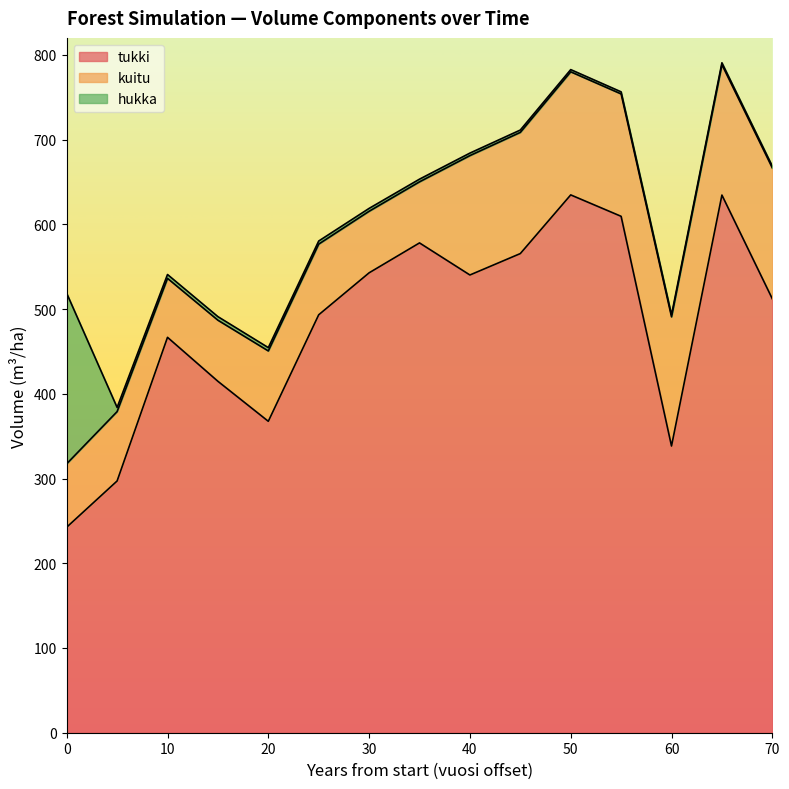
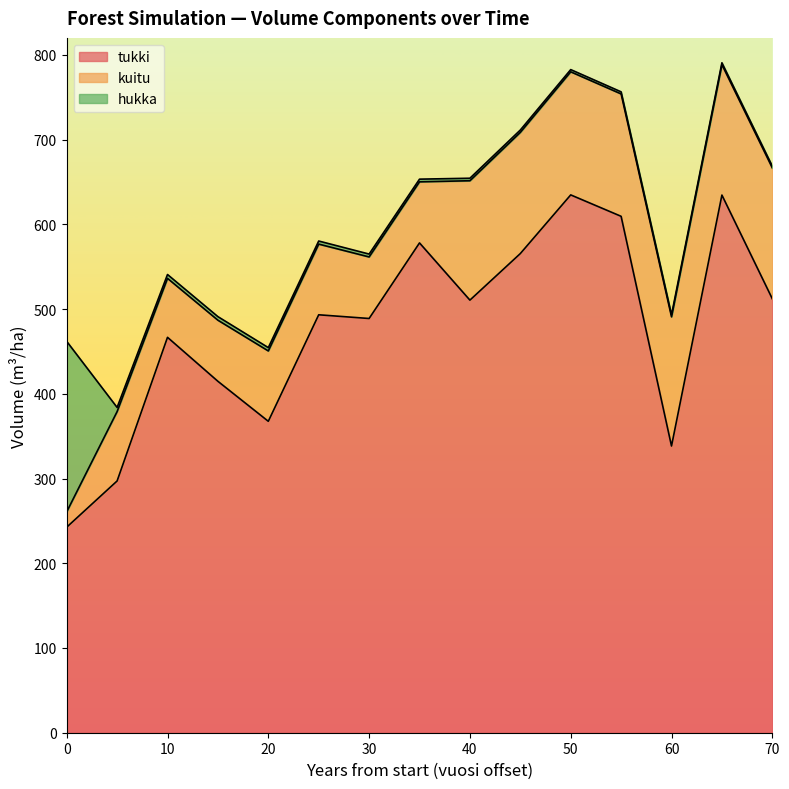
kuitu, 0: 70 -> 20
tukki, 30: 540 -> 490
tukki, 40: 540 -> 510
